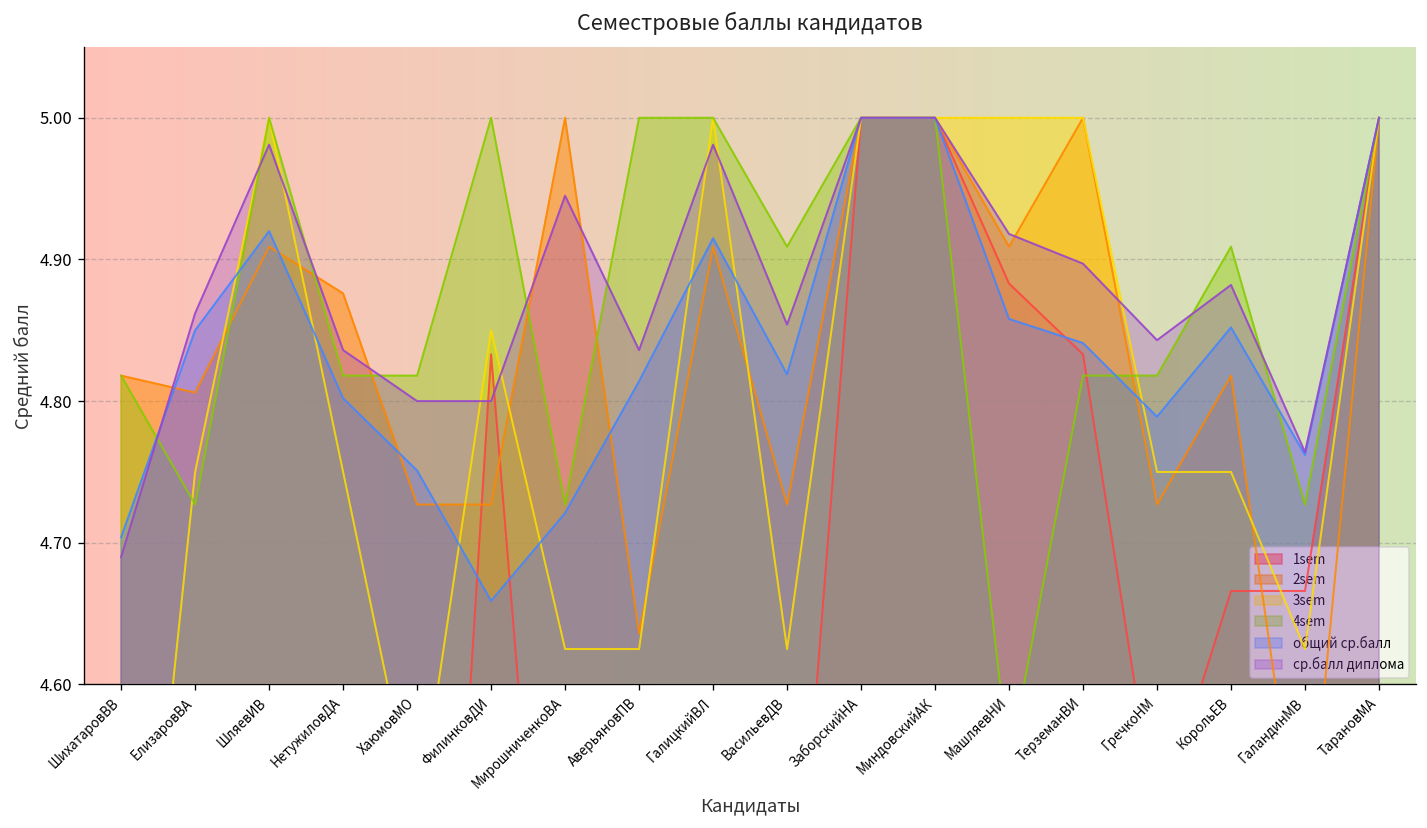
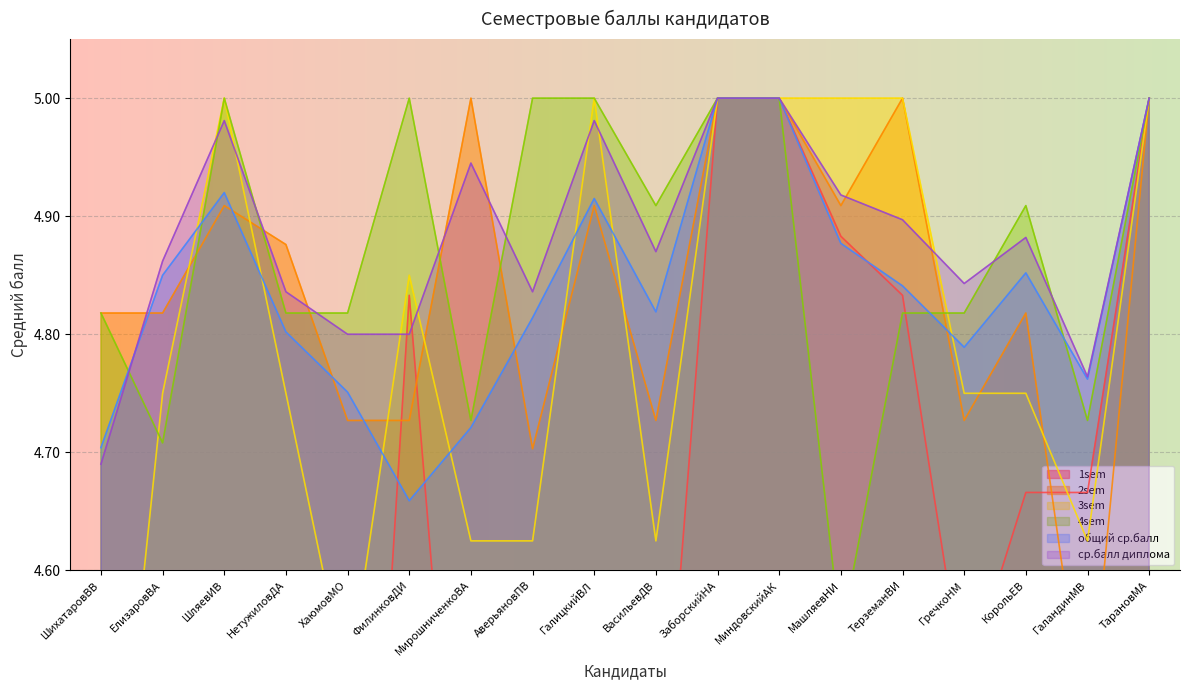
2sem, ЕлизаровВА: 4.806 -> 4.818
4sem, ЕлизаровВА: 4.727 -> 4.708
2sem, АверьяновПВ: 4.636 -> 4.703
ср.балл диплома, ВасильевДВ: 4.854 -> 4.870
общий ср.балл, МашляевНИ: 4.858 -> 4.877
